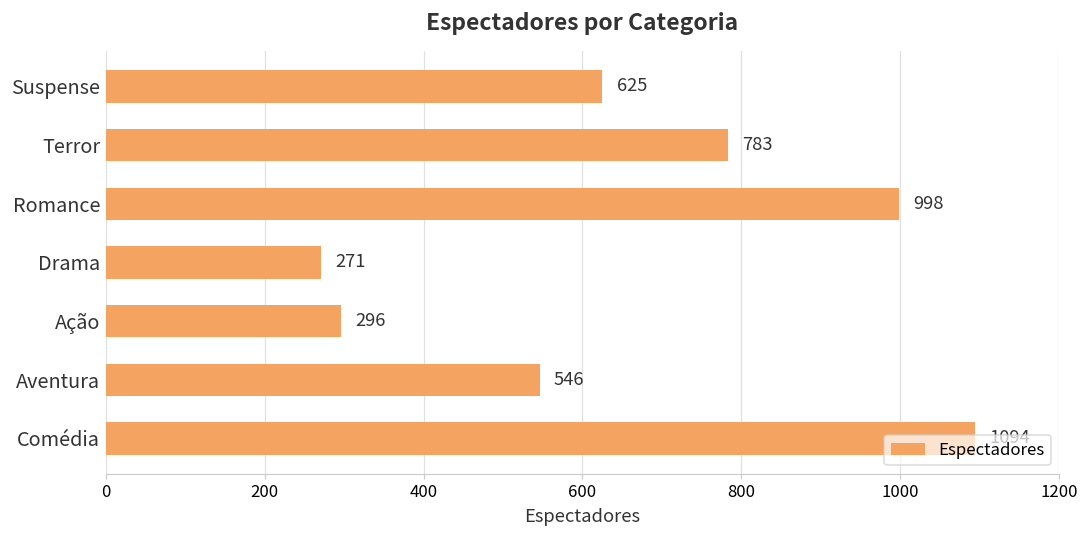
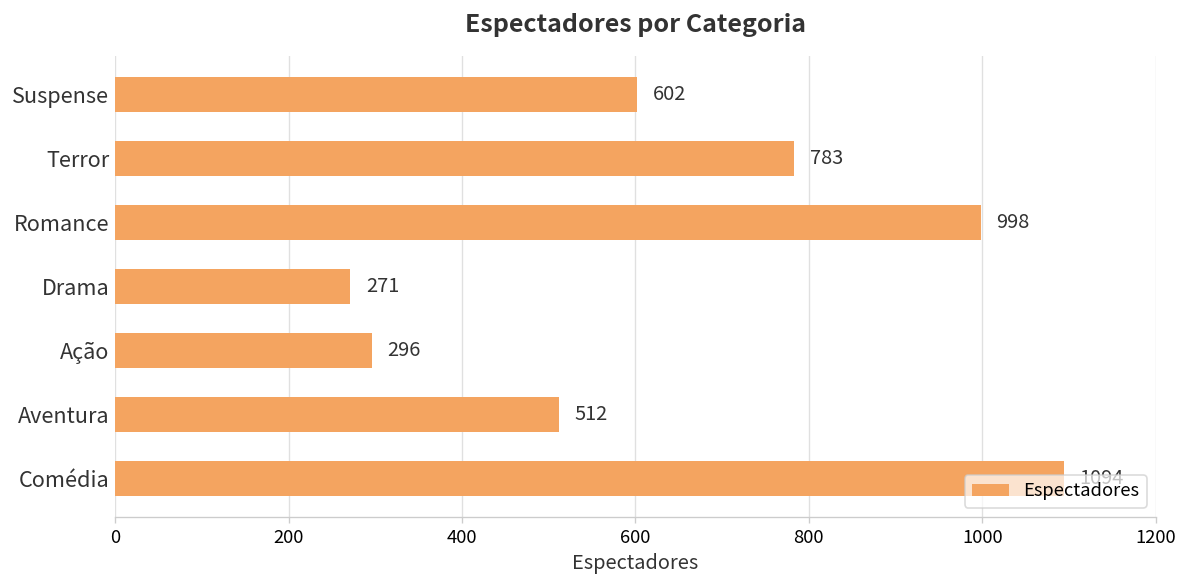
Suspense: 625 -> 602
Aventura: 546 -> 512
